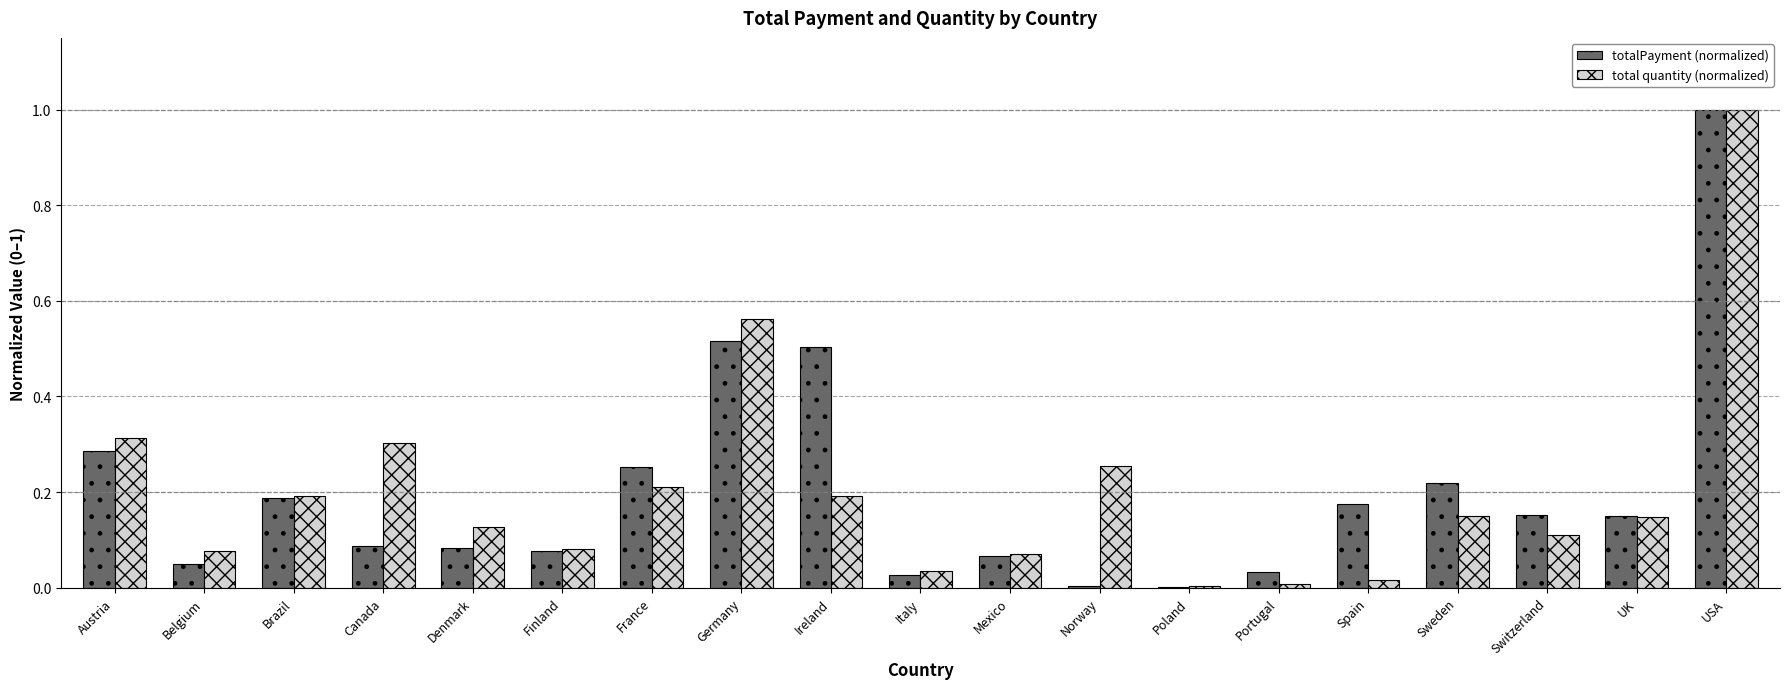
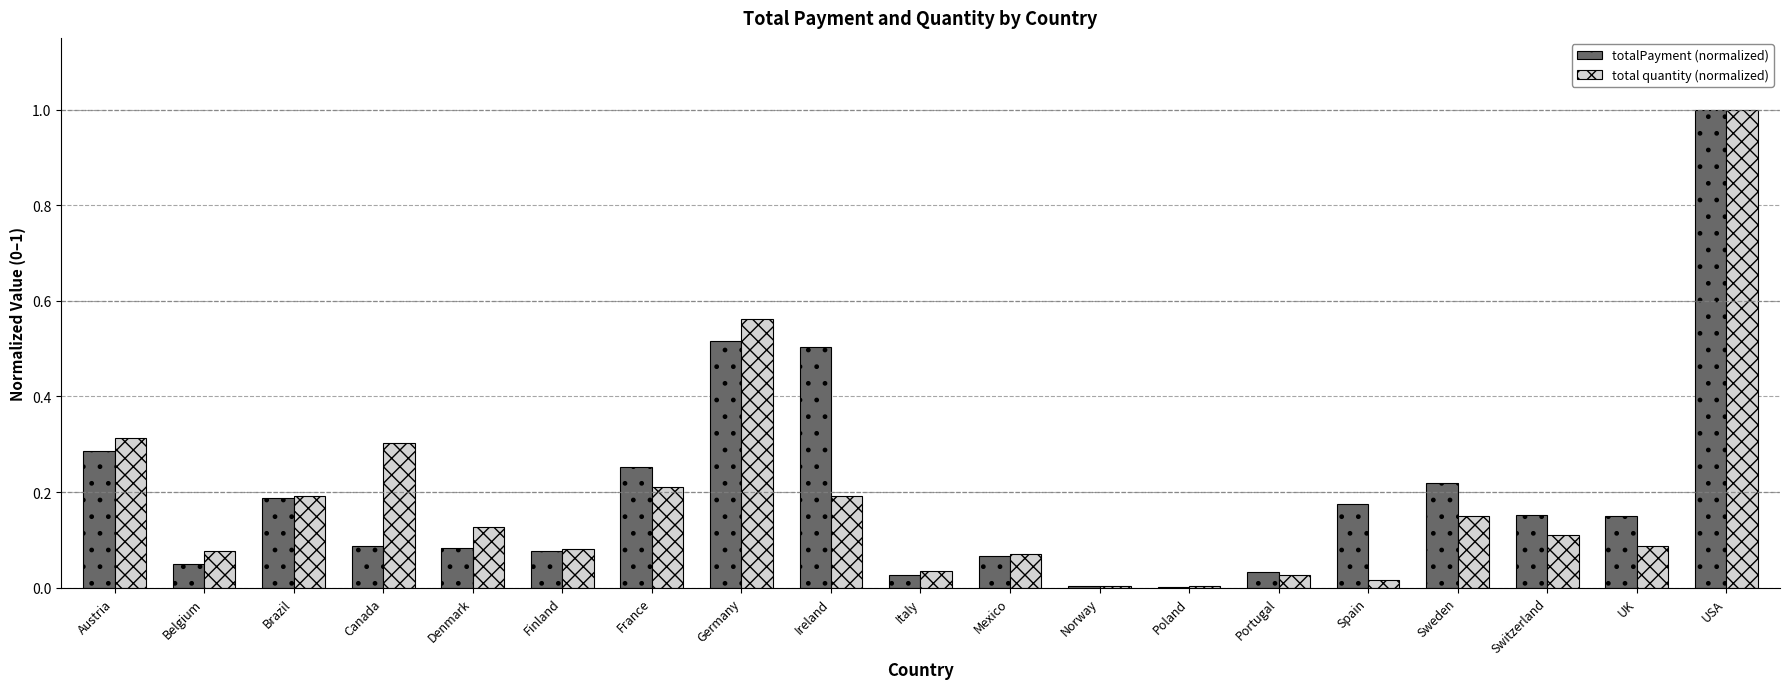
total quantity (normalized), Norway: 0.25 -> 0.00
total quantity (normalized), Portugal: 0.01 -> 0.03
total quantity (normalized), UK: 0.15 -> 0.09
